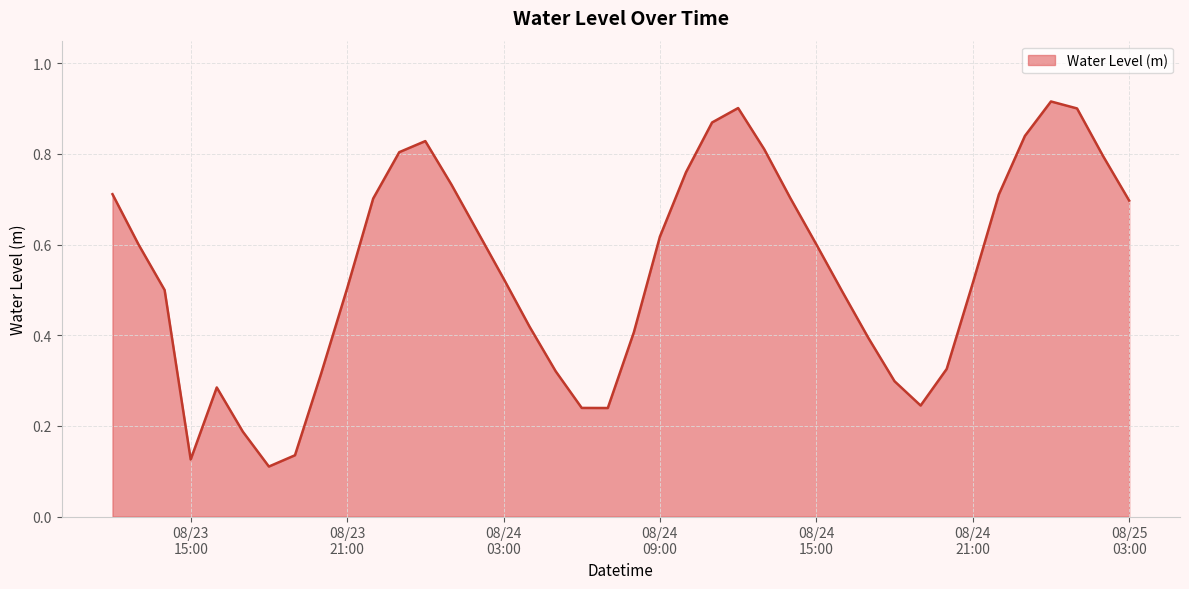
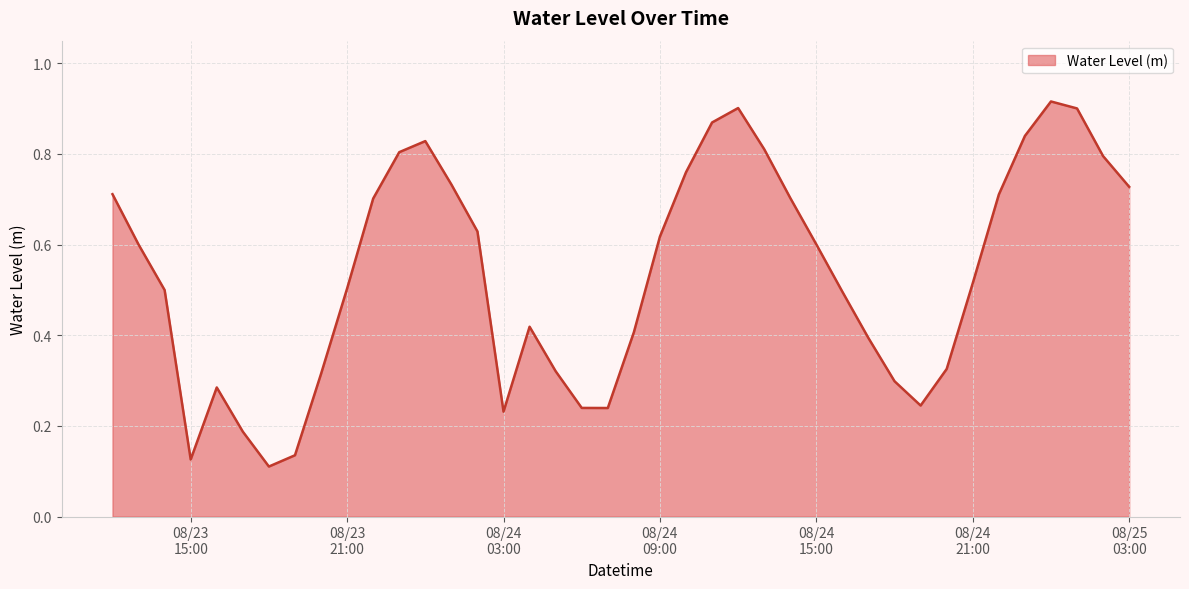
08/24 03:00: 0.53 -> 0.23
08/25 03:00: 0.70 -> 0.73
